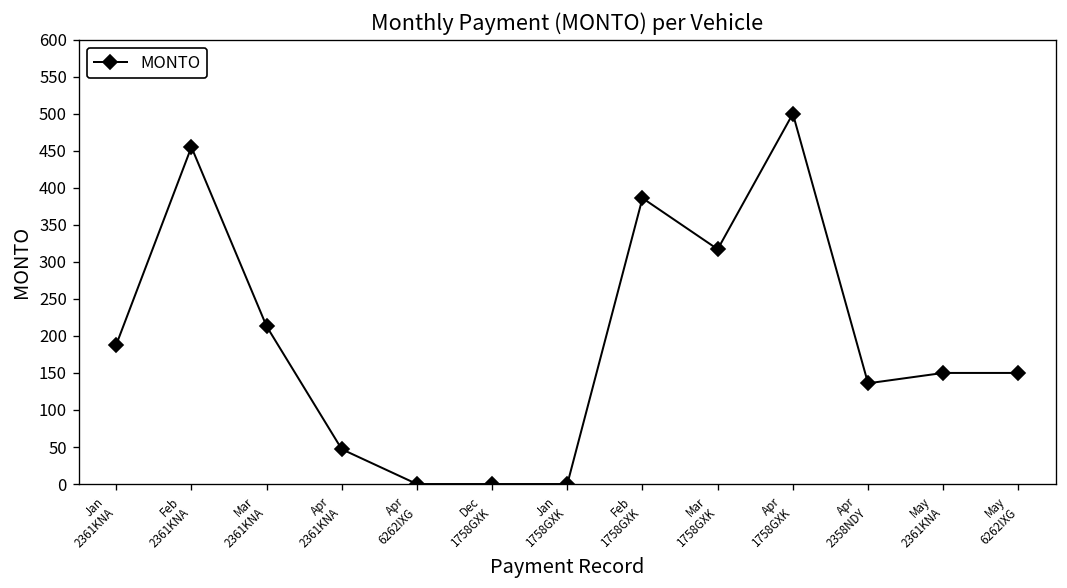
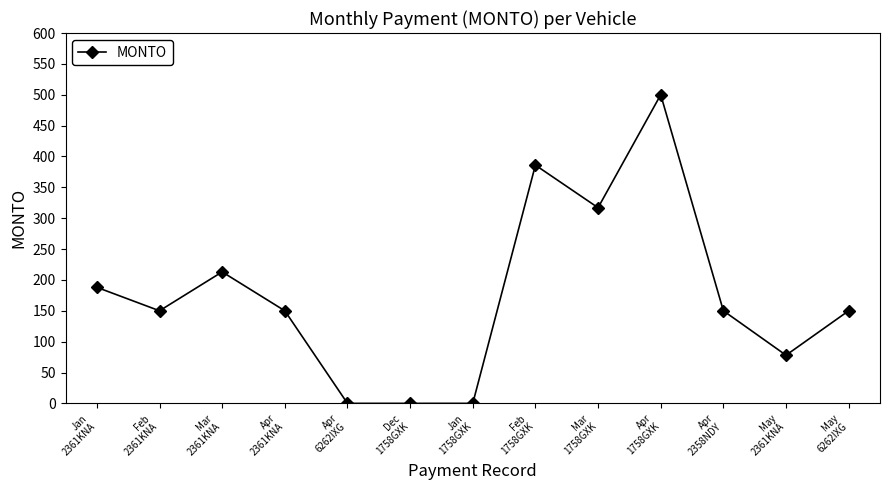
Feb 2361KNA: 460 -> 150
Apr 2361KNA: 50 -> 150
Apr 2358NDY: 140 -> 150
May 2361KNA: 150 -> 80
